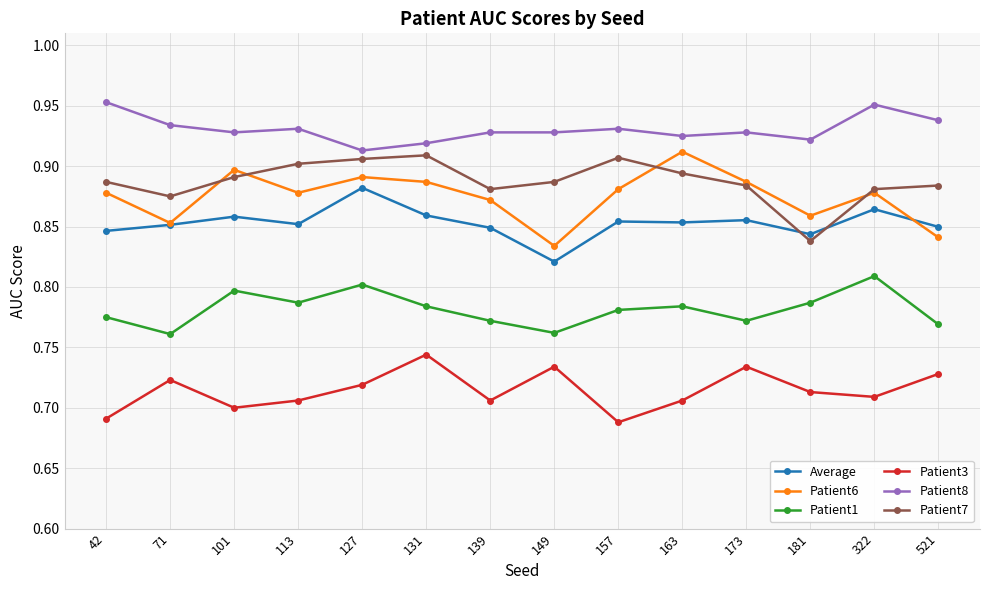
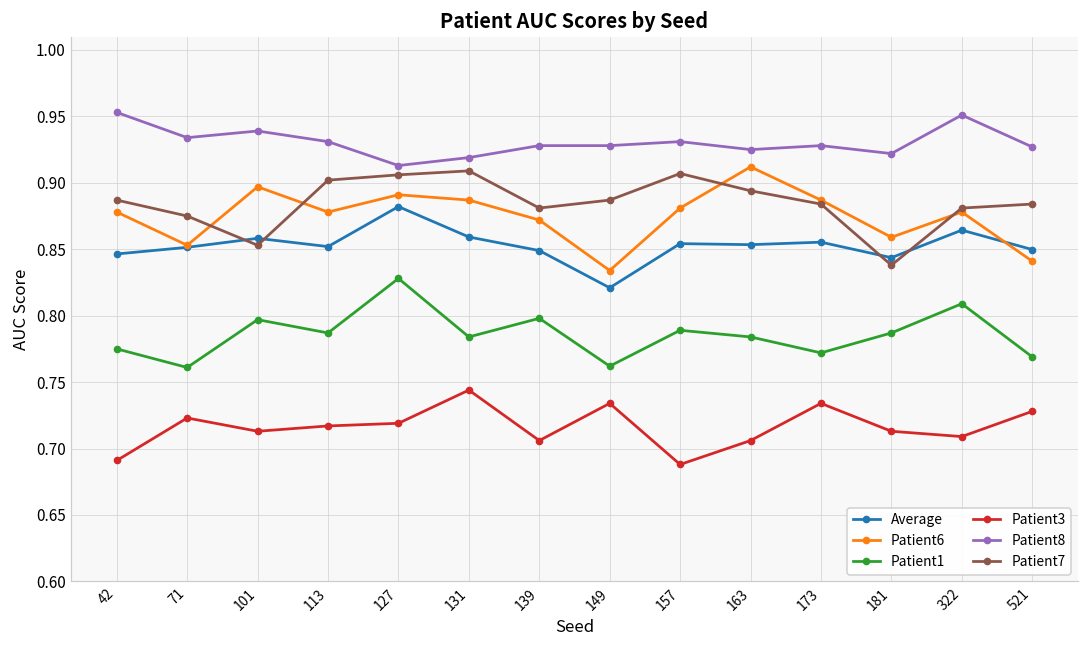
Patient3, 101: 0.700 -> 0.713
Patient8, 101: 0.928 -> 0.939
Patient7, 101: 0.891 -> 0.853
Patient3, 113: 0.706 -> 0.717
Patient1, 127: 0.802 -> 0.828
Patient1, 139: 0.772 -> 0.798
Patient1, 157: 0.781 -> 0.789
Patient8, 521: 0.938 -> 0.927
